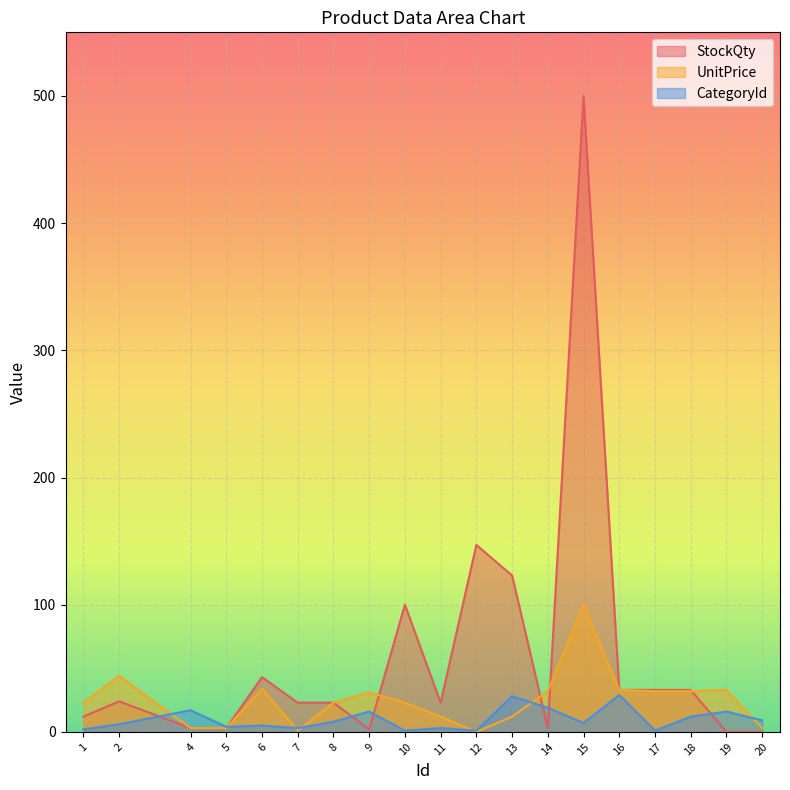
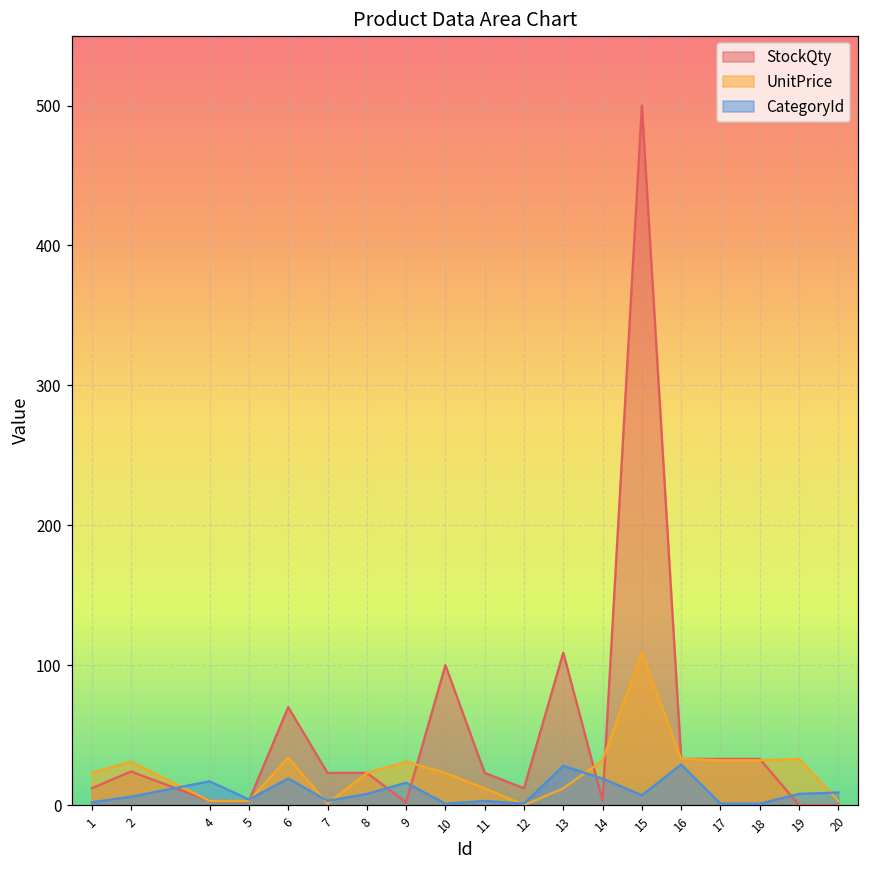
UnitPrice, 2: 44 -> 31
StockQty, 6: 43 -> 70
CategoryId, 6: 5 -> 19
StockQty, 12: 147 -> 12
StockQty, 13: 123 -> 109
UnitPrice, 15: 100 -> 109
CategoryId, 18: 12 -> 1
CategoryId, 19: 16 -> 8
